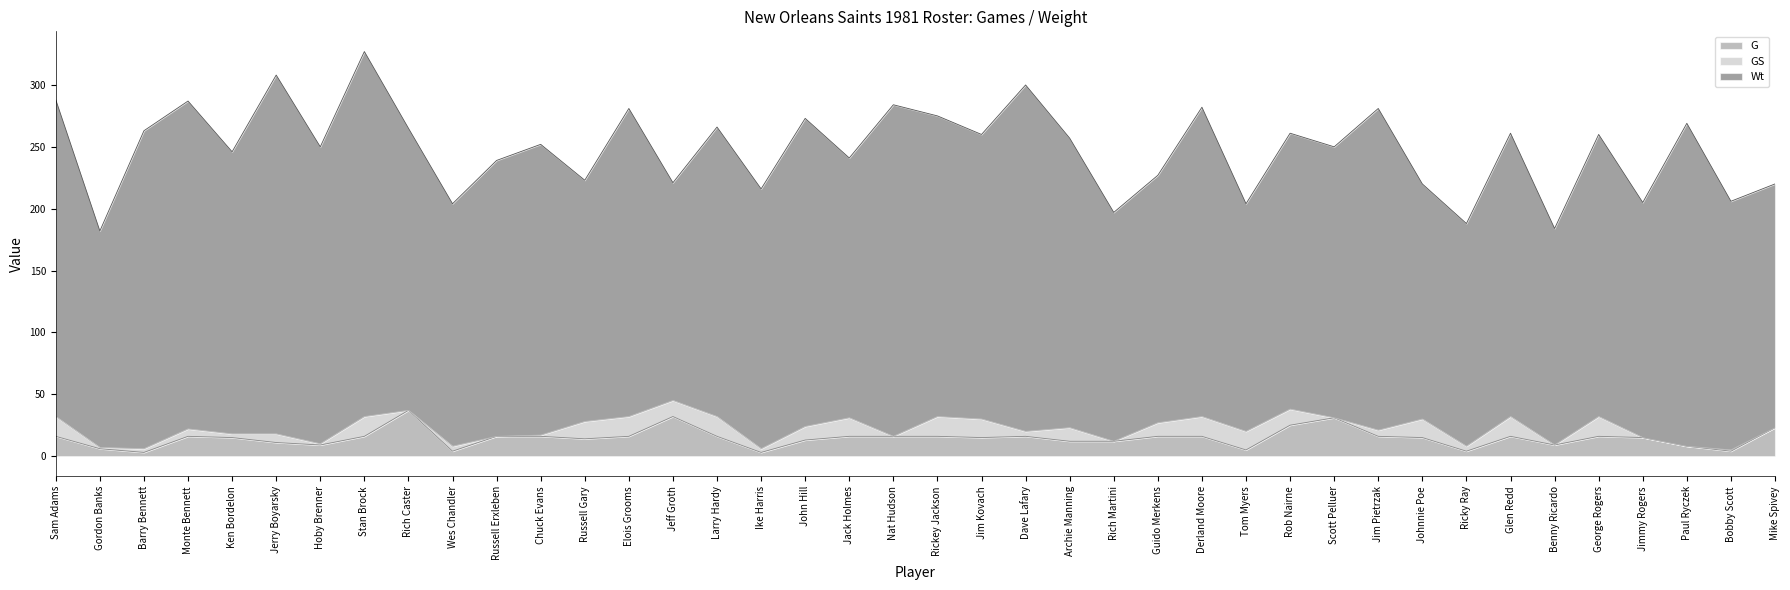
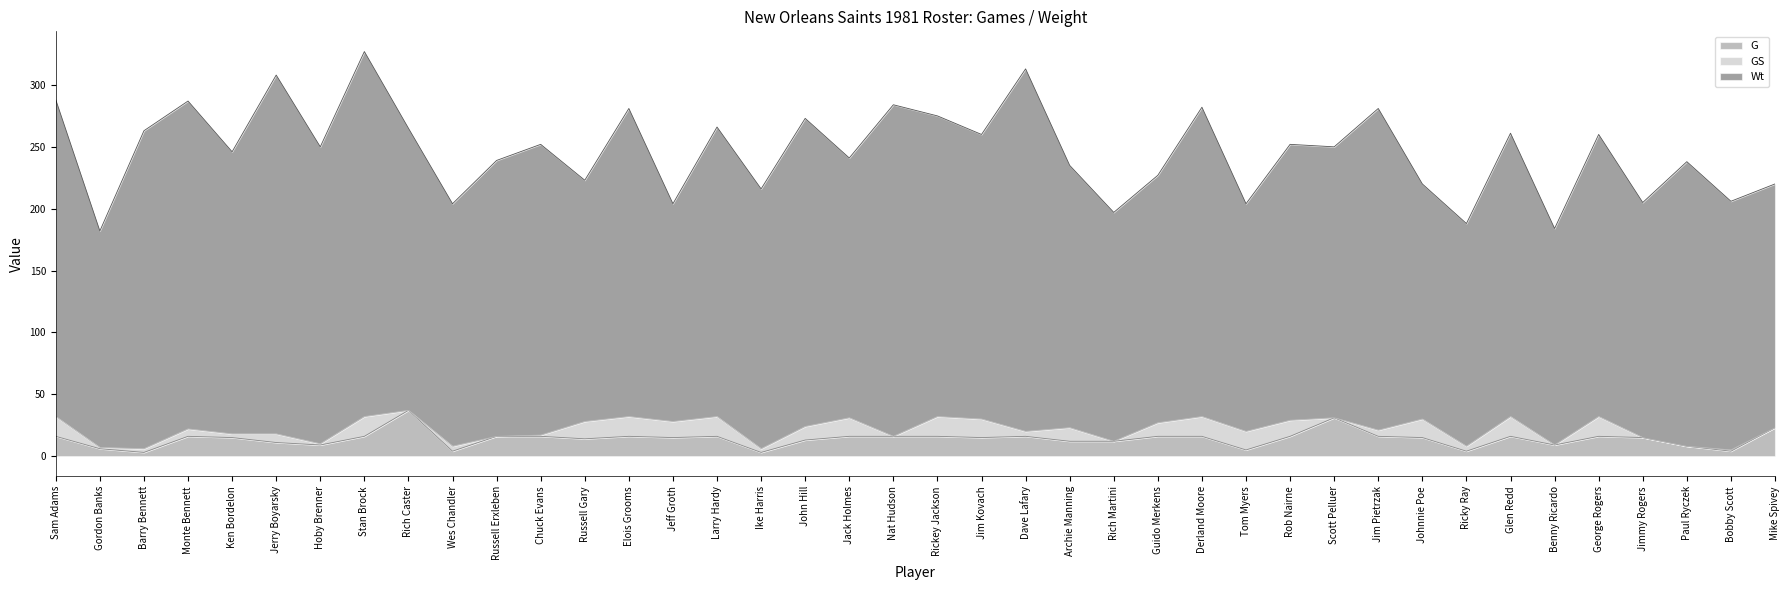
G, Jeff Groth: 32 -> 15
Wt, Dave Lafary: 280 -> 293
Wt, Archie Manning: 234 -> 212
G, Rob Nairne: 25 -> 16
Wt, Paul Ryczek: 261 -> 230
